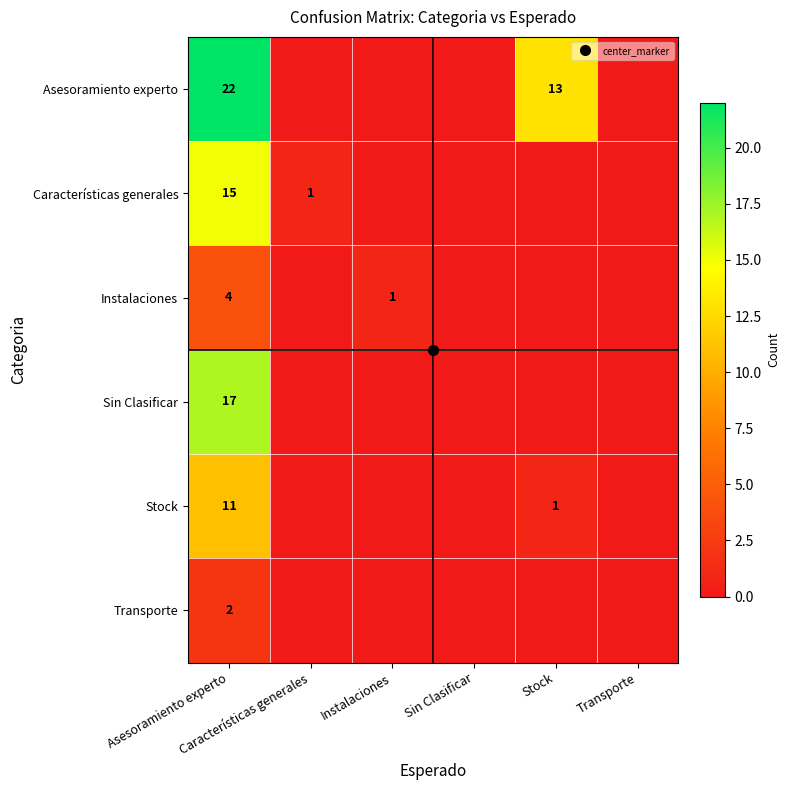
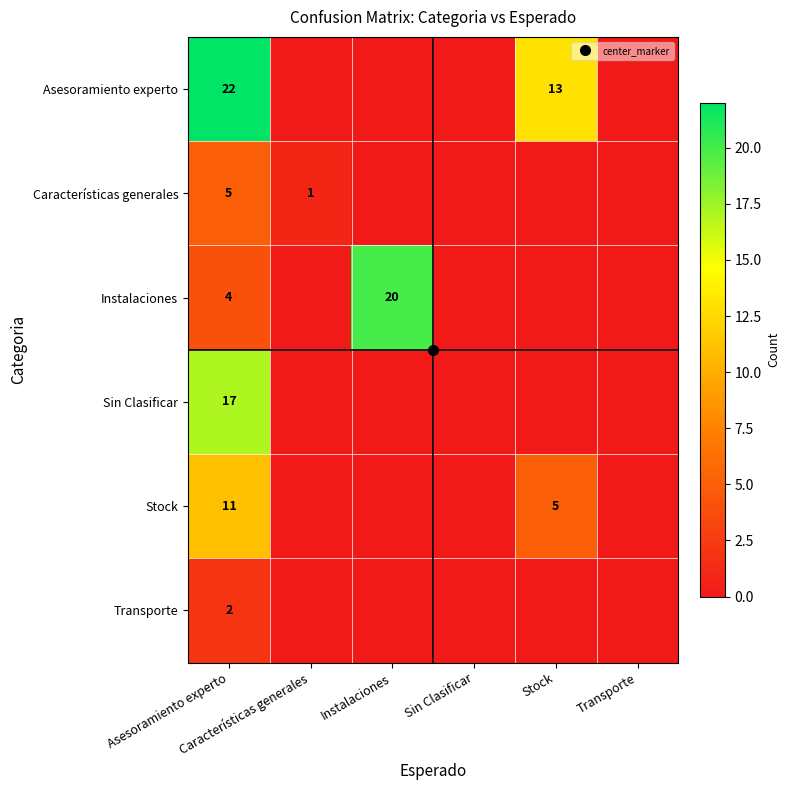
Características generales, Asesoramiento experto: 15 -> 5
Instalaciones, Instalaciones: 1 -> 20
Stock, Stock: 1 -> 5
